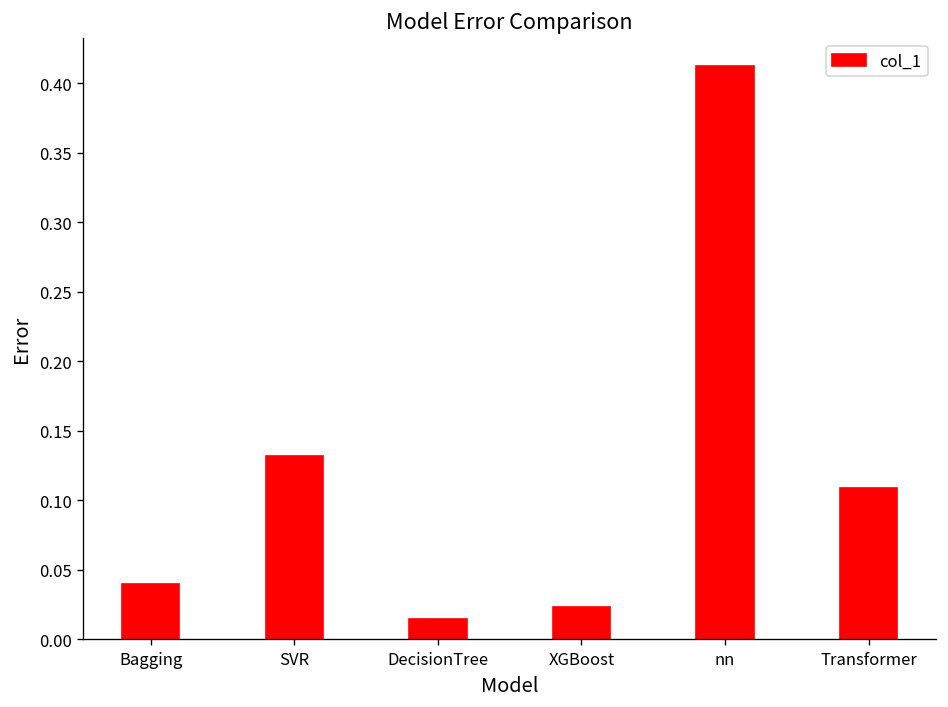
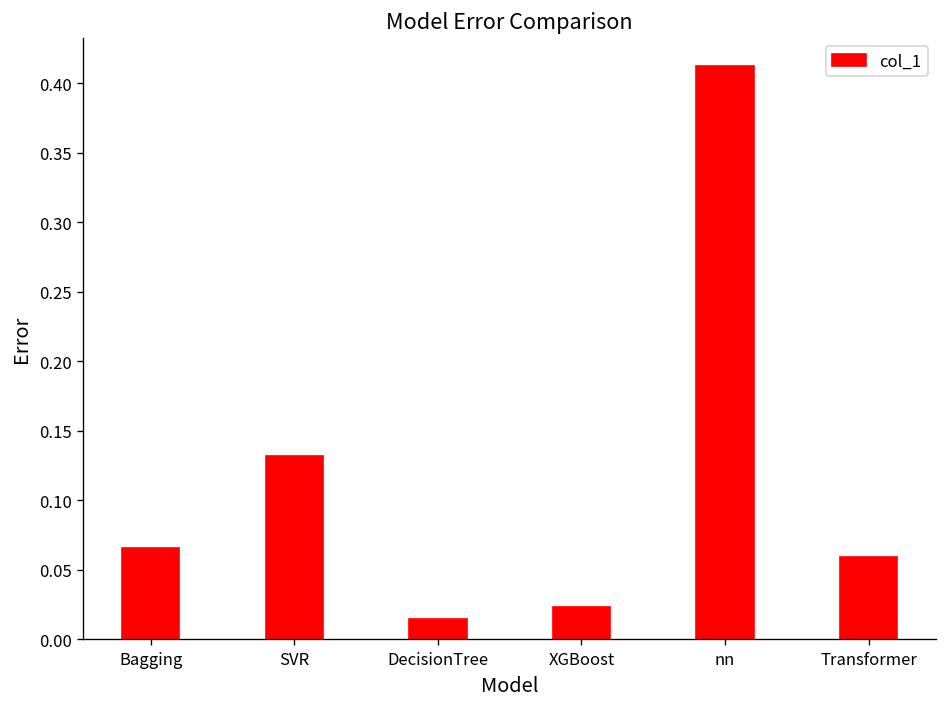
Bagging: 0.040 -> 0.066
Transformer: 0.109 -> 0.059
